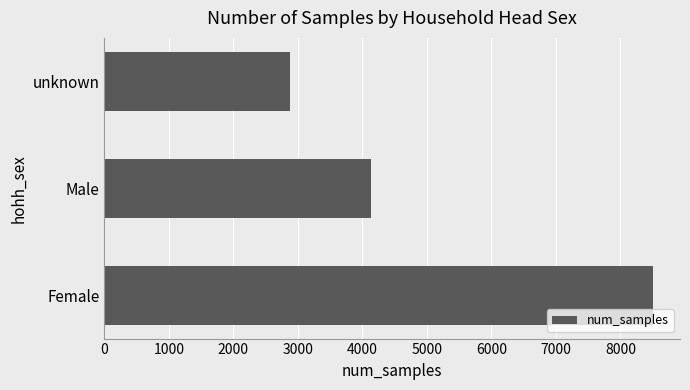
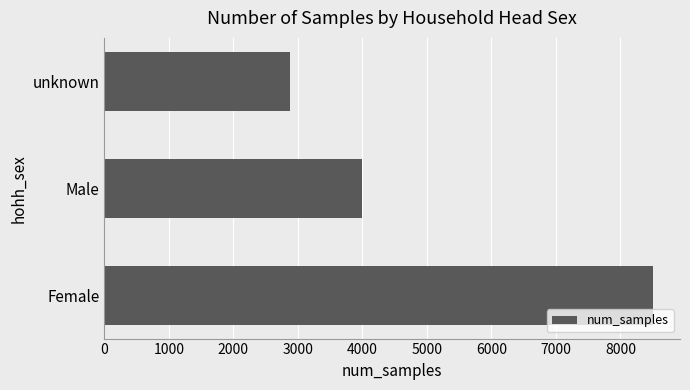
Male: 4100 -> 4000
